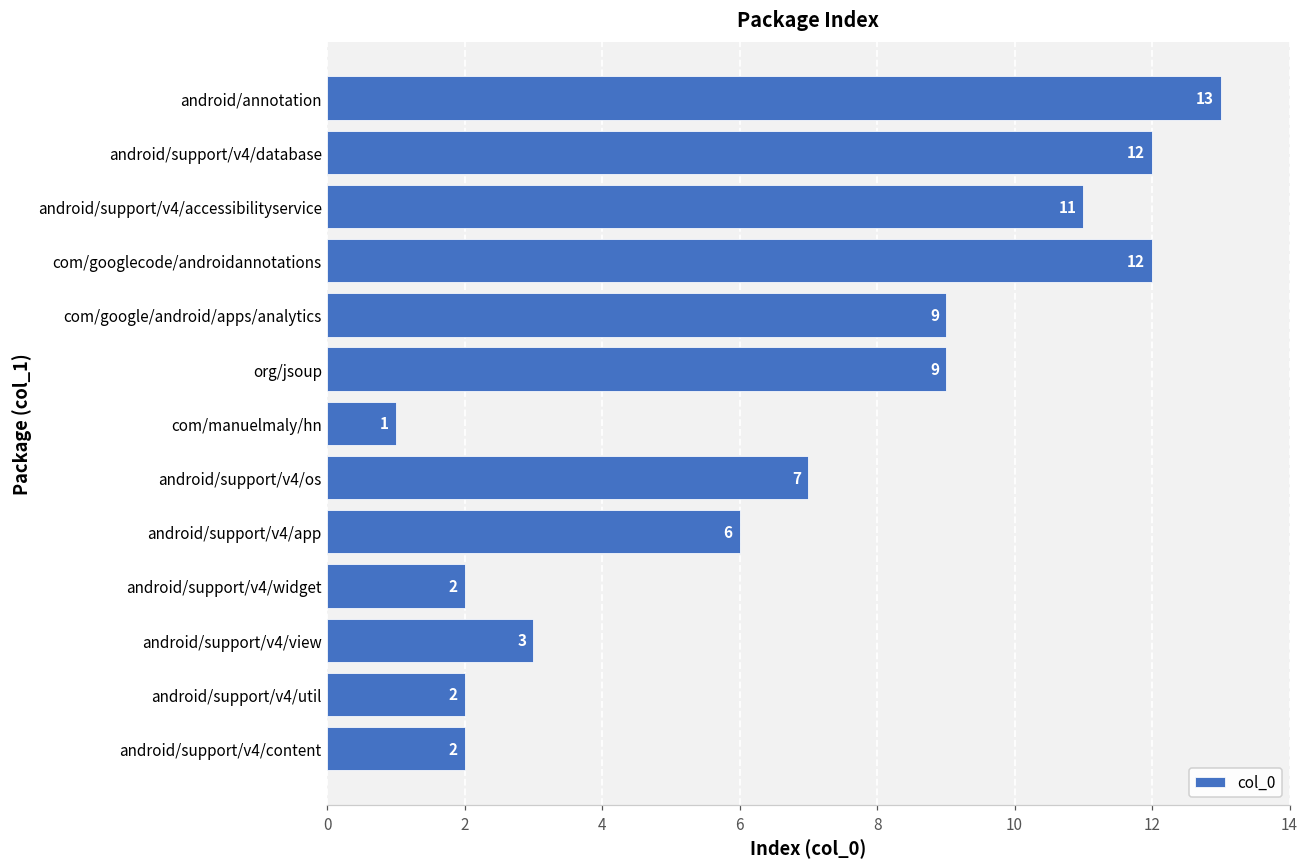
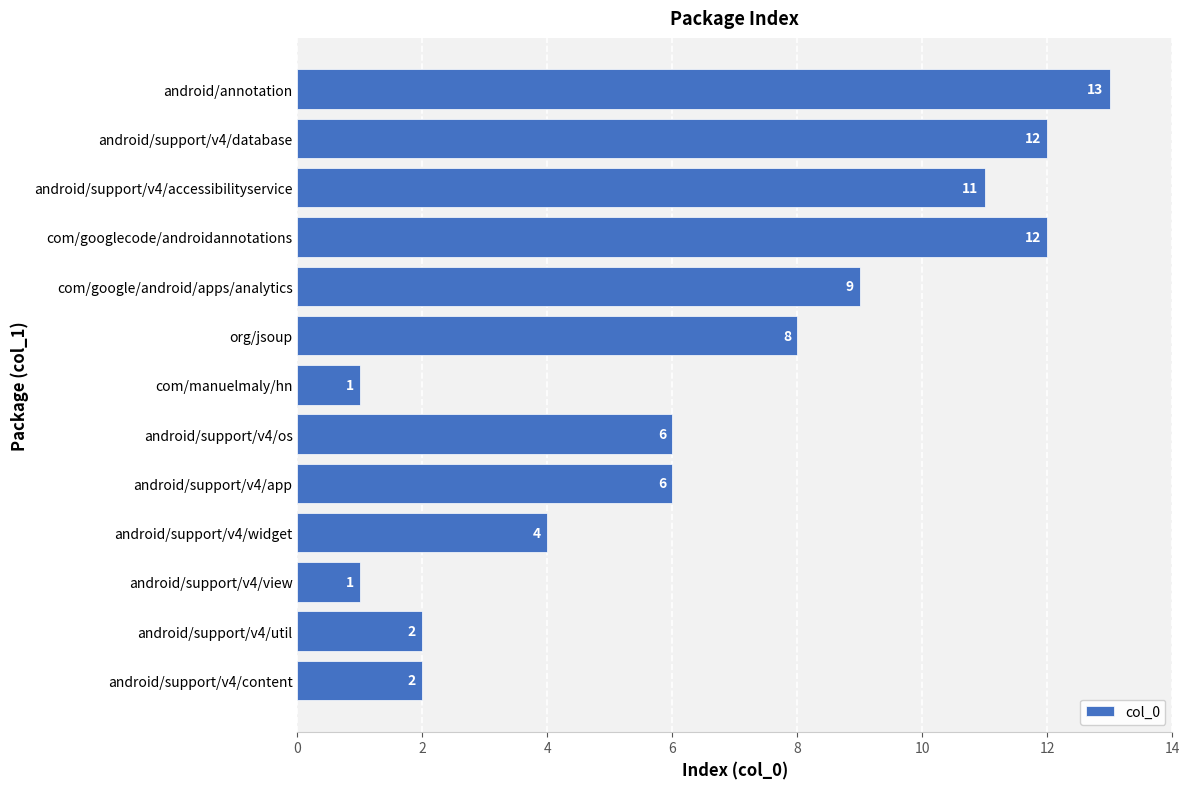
org/jsoup: 9 -> 8
android/support/v4/os: 7 -> 6
android/support/v4/widget: 2 -> 4
android/support/v4/view: 3 -> 1
